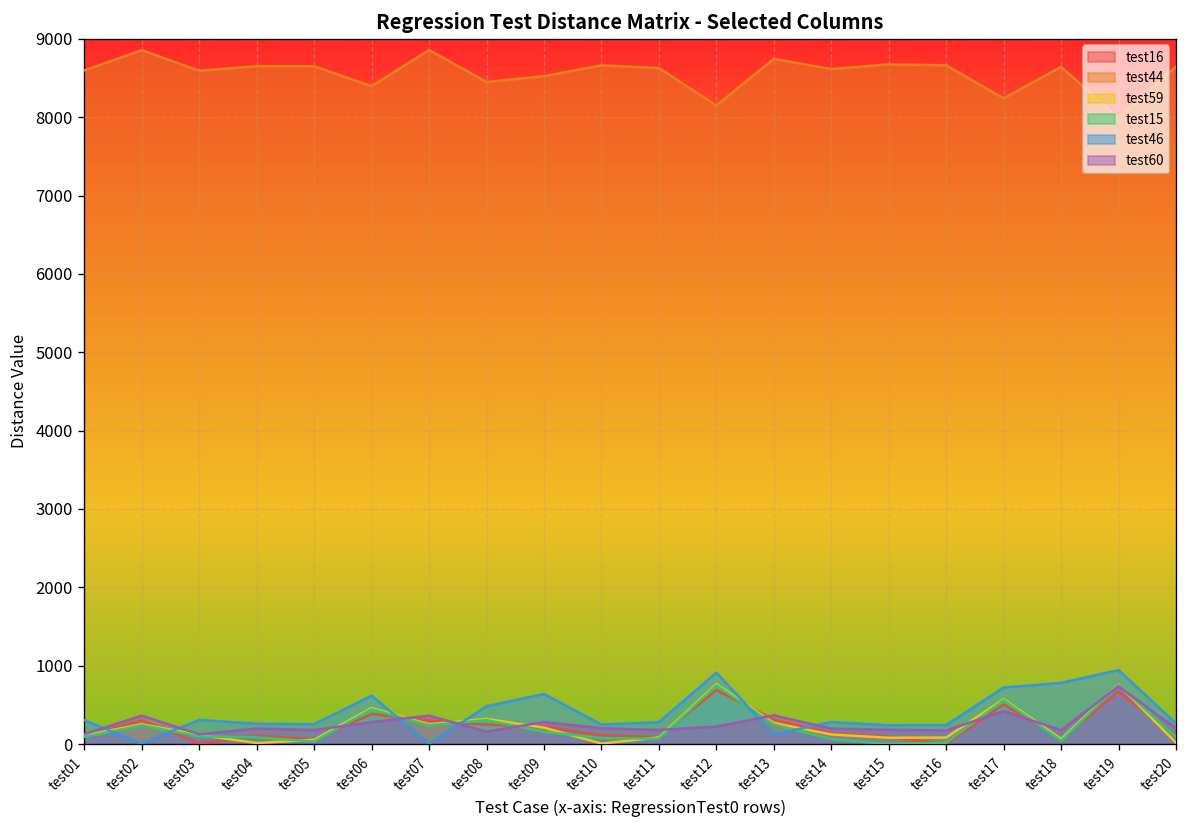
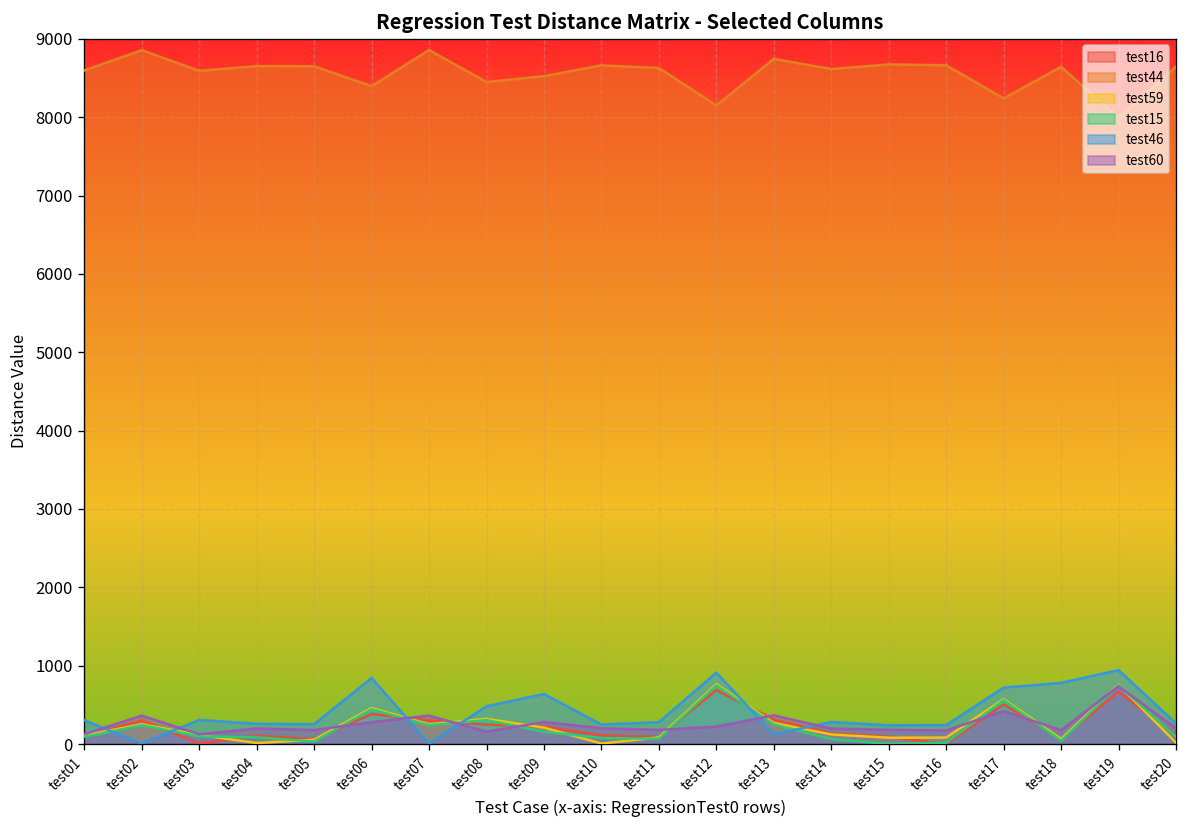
test46, test06: 600 -> 800
